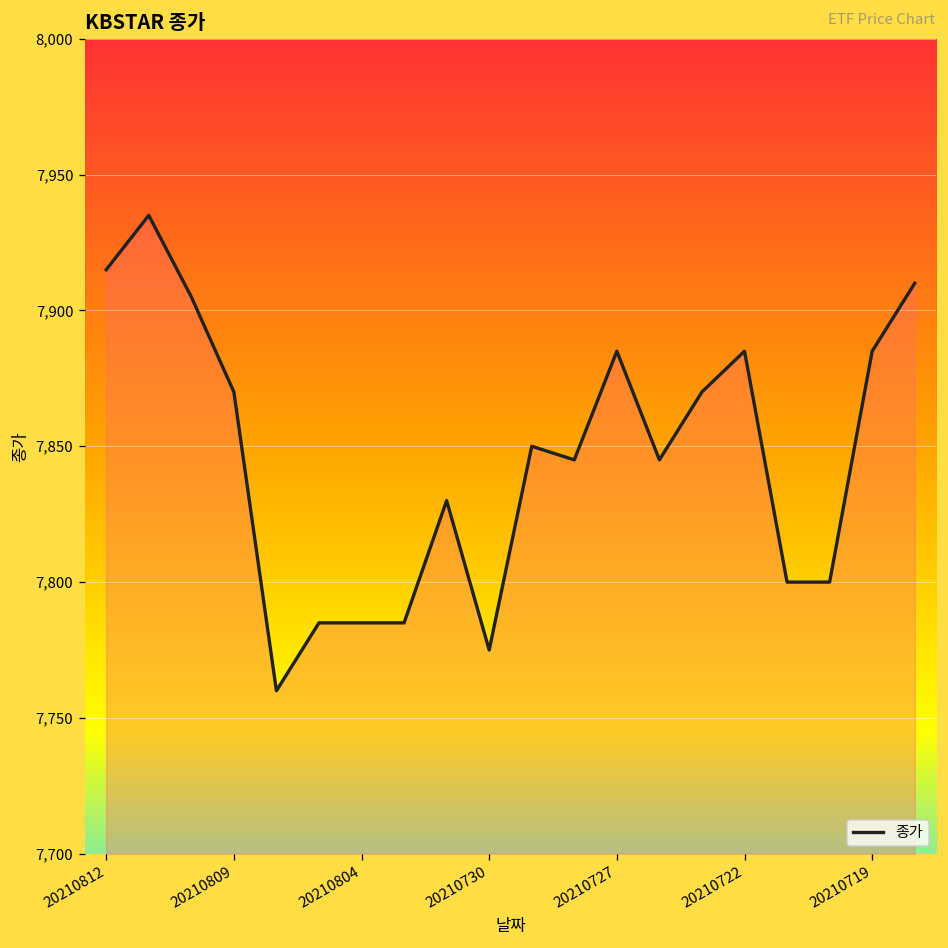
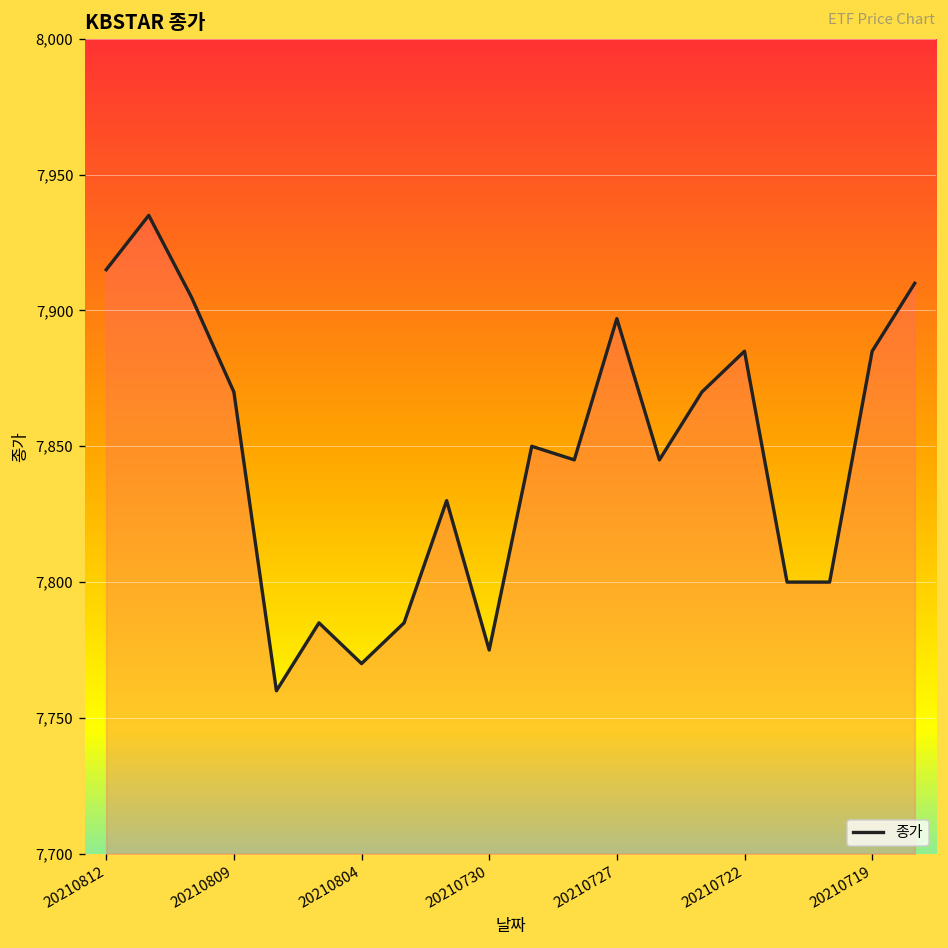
20210804: 7,785 -> 7,770
20210727: 7,885 -> 7,897
